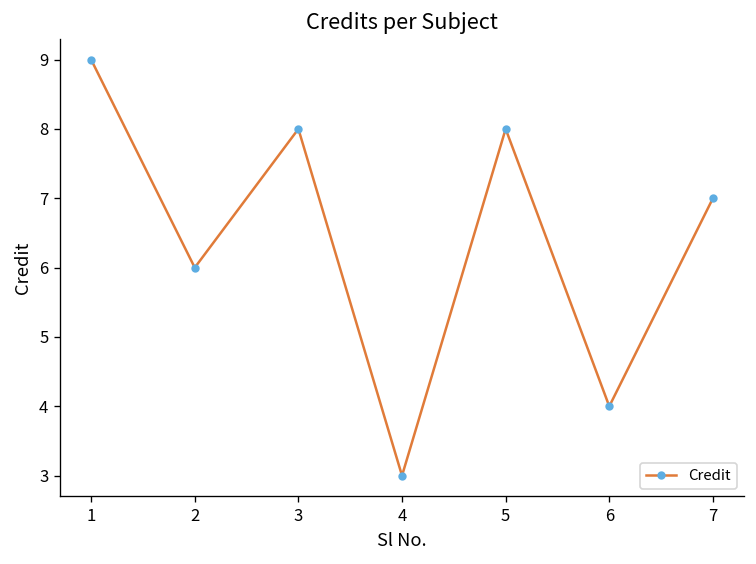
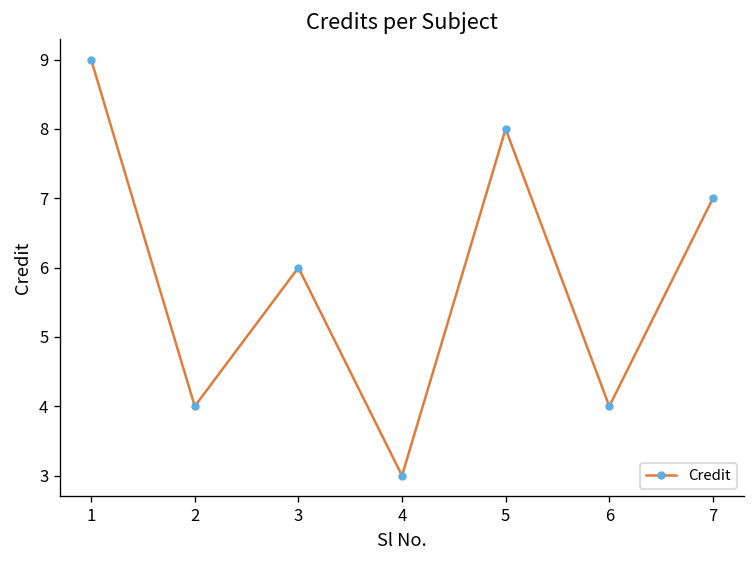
2: 6 -> 4
3: 8 -> 6
